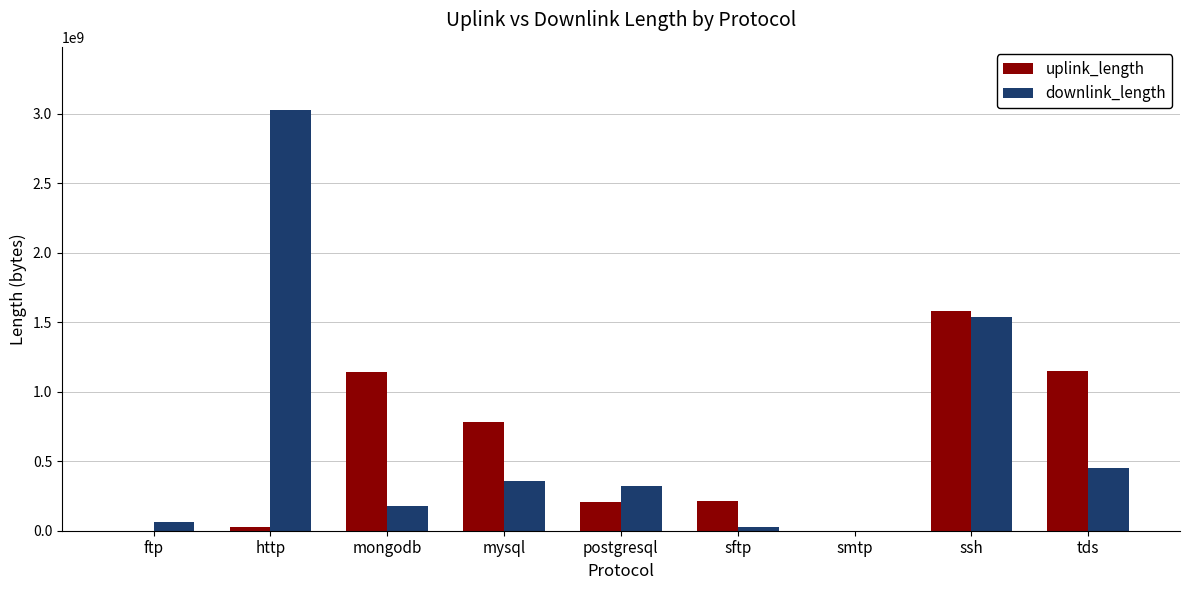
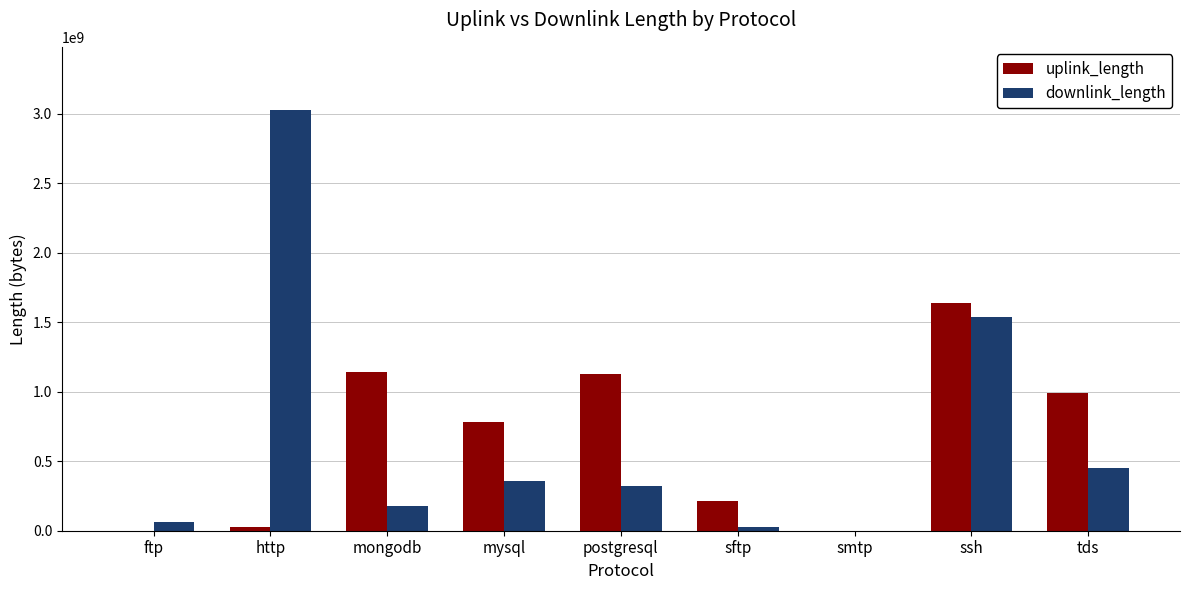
uplink_length, postgresql: 210000000 -> 1130000000
uplink_length, ssh: 1580000000 -> 1640000000
uplink_length, tds: 1150000000 -> 990000000
